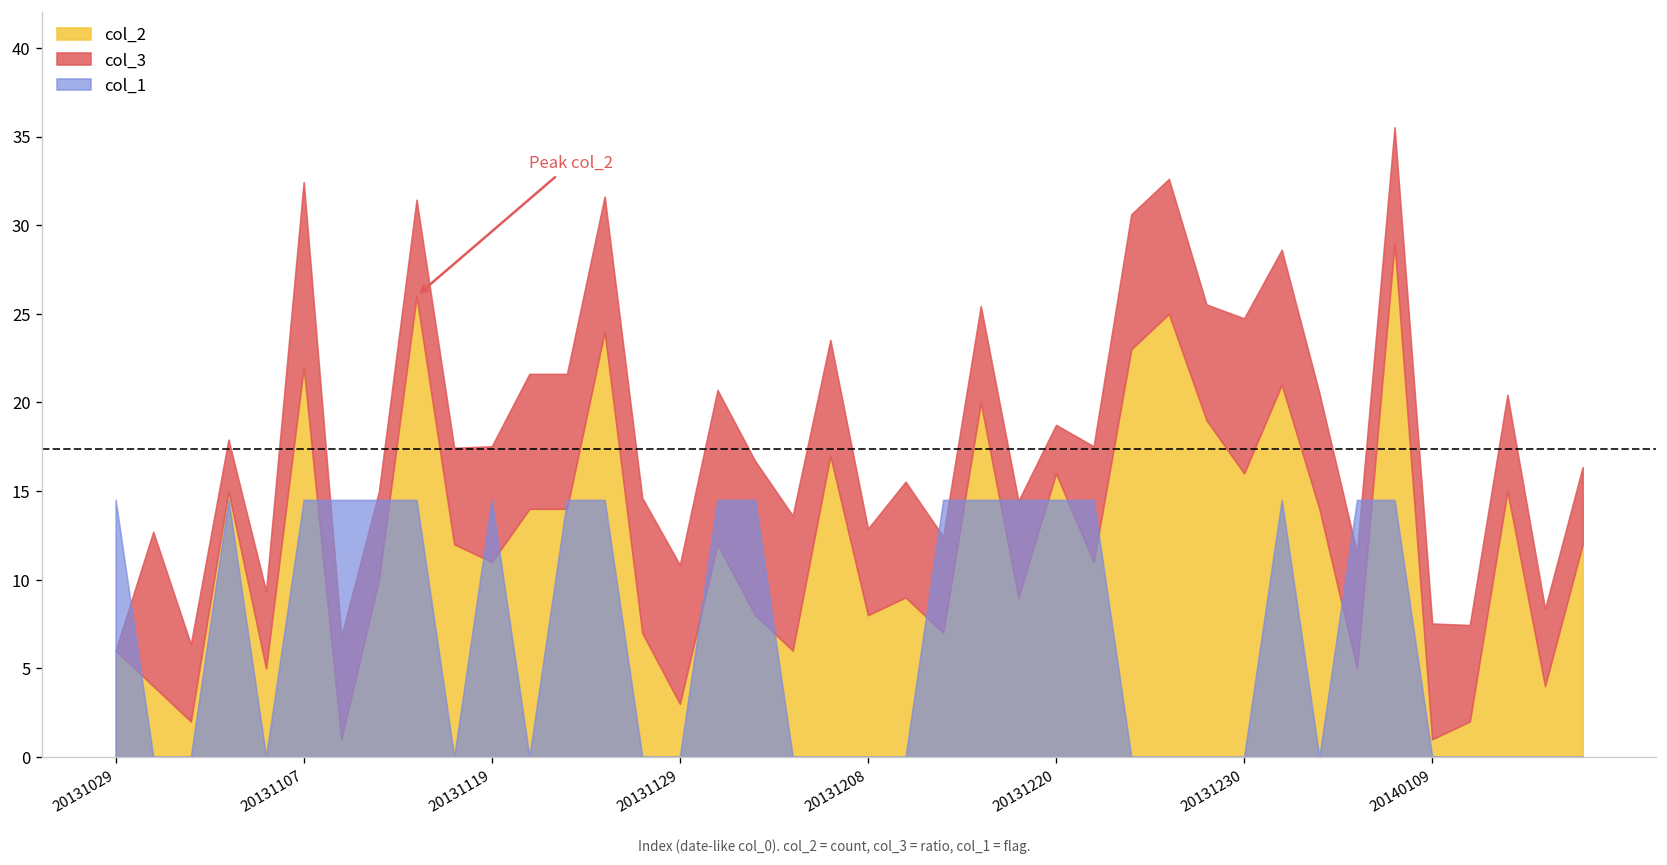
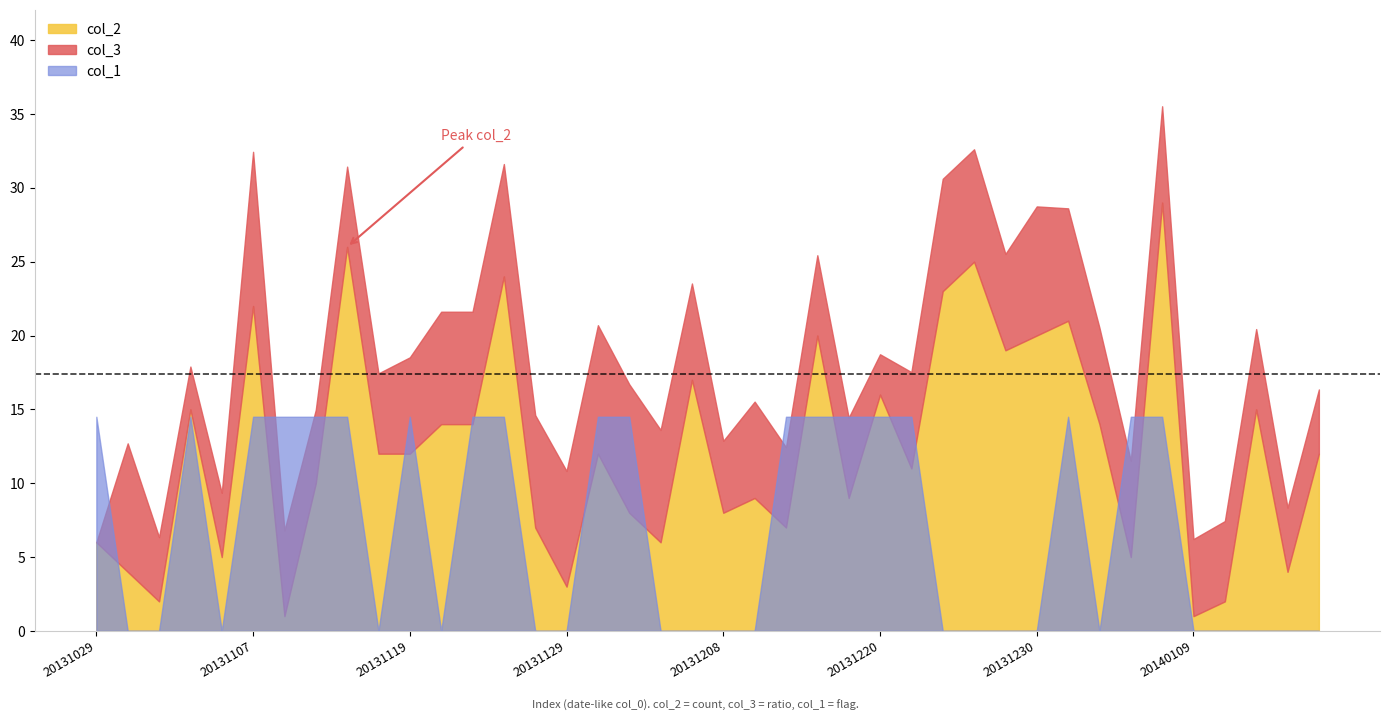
col_2, 20131119: 11 -> 12
col_2, 20131230: 16 -> 20
col_3, 20140109: 6.5 -> 5.2
